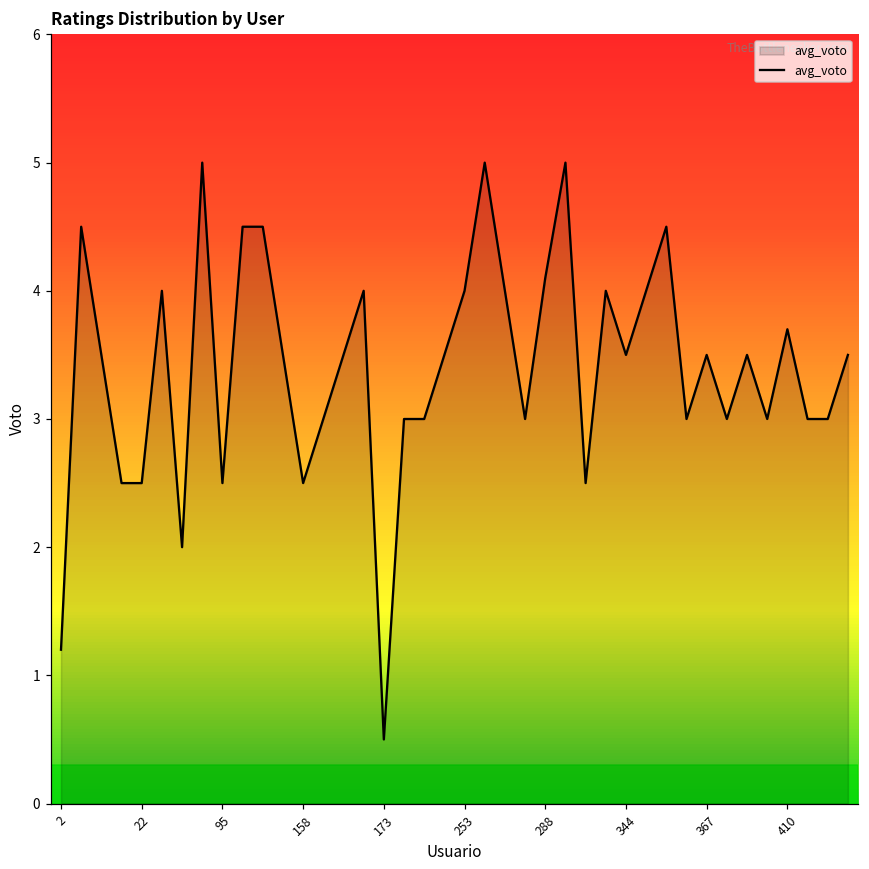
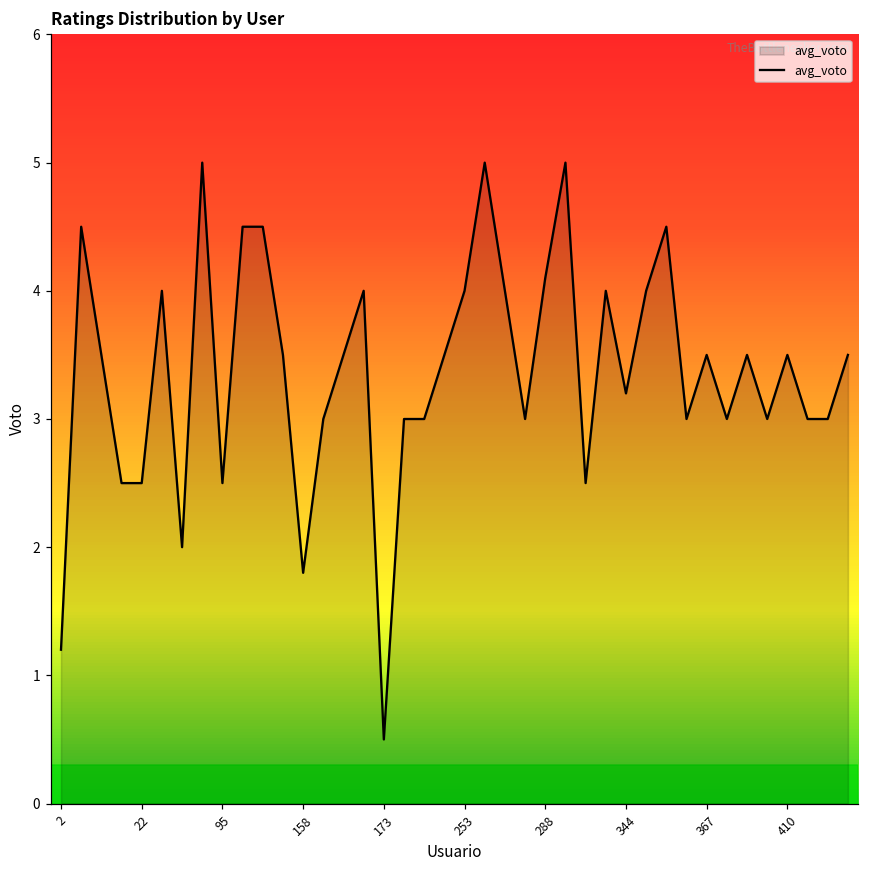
158: 2.5 -> 1.8
344: 3.5 -> 3.2
410: 3.7 -> 3.5
